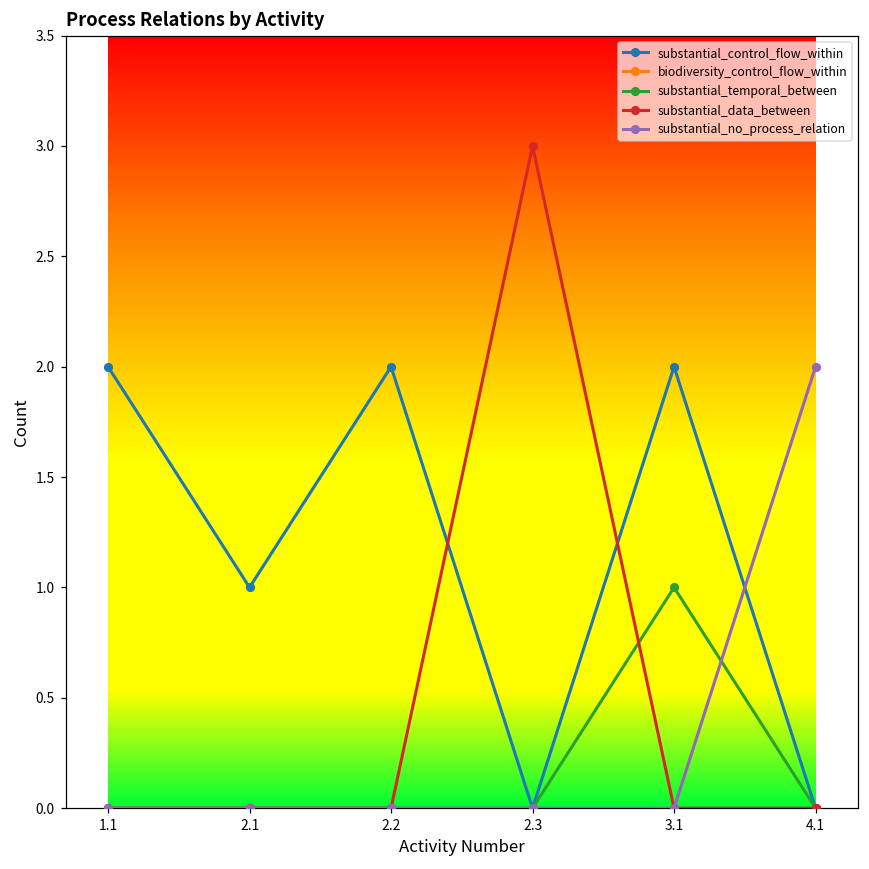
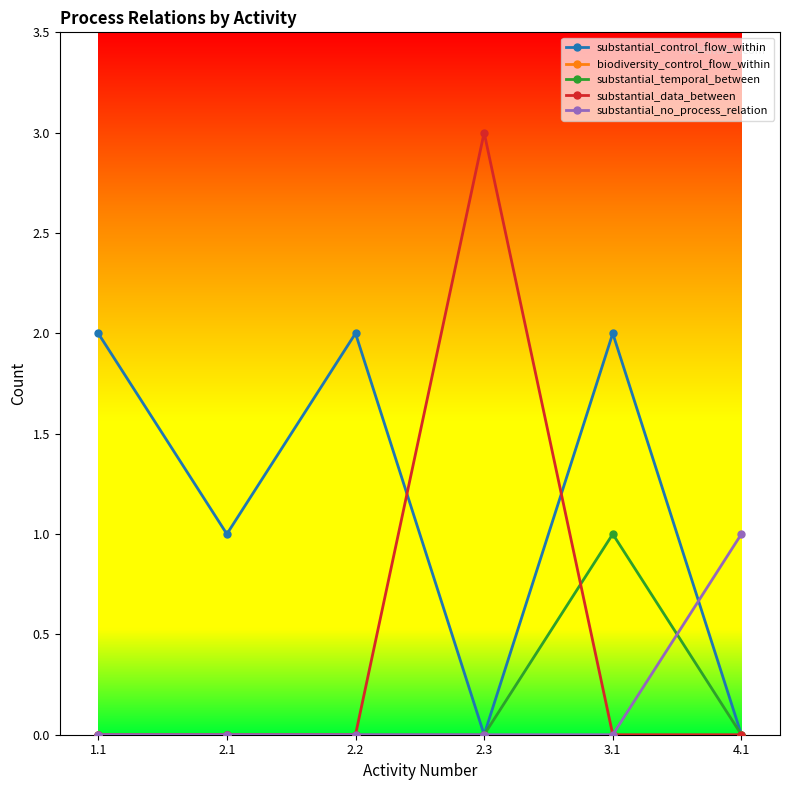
substantial_no_process_relation, 4.1: 2 -> 1
